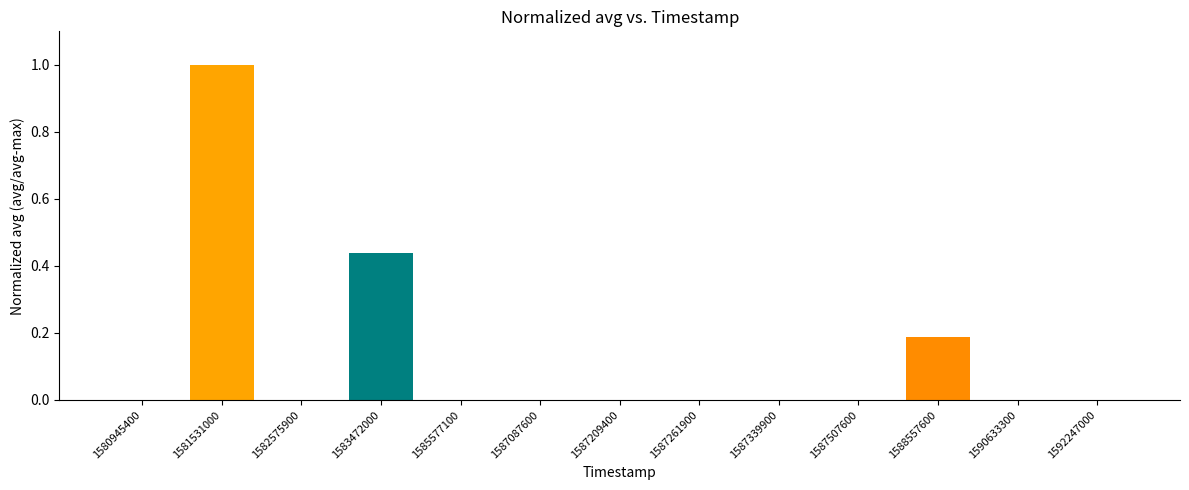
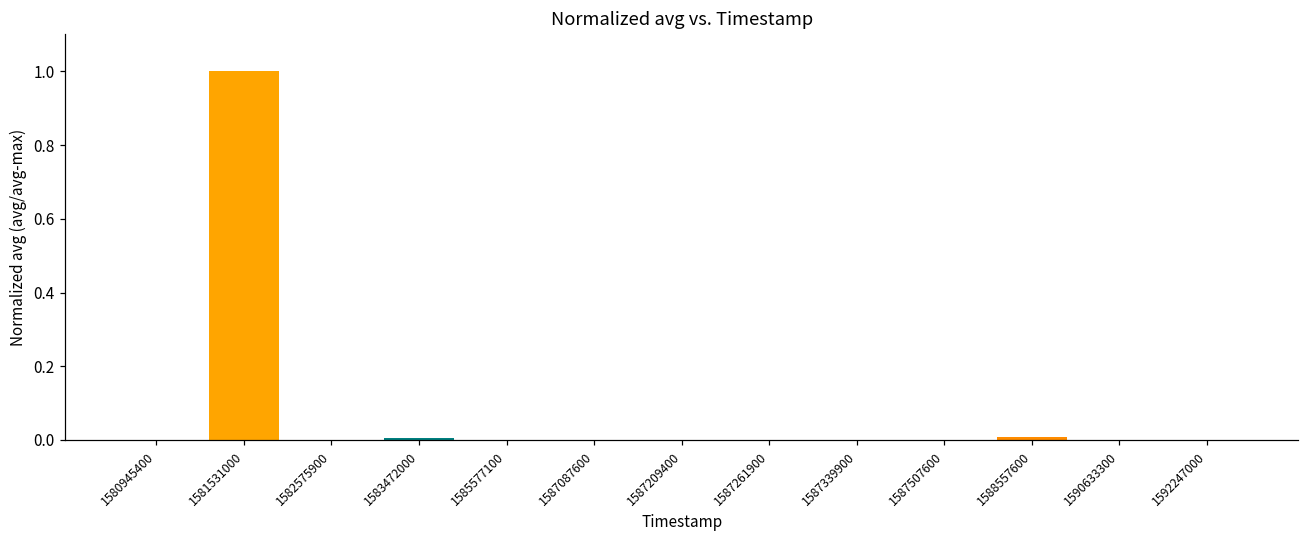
1583472000: 0.44 -> 0.01
1588557600: 0.19 -> 0.01
